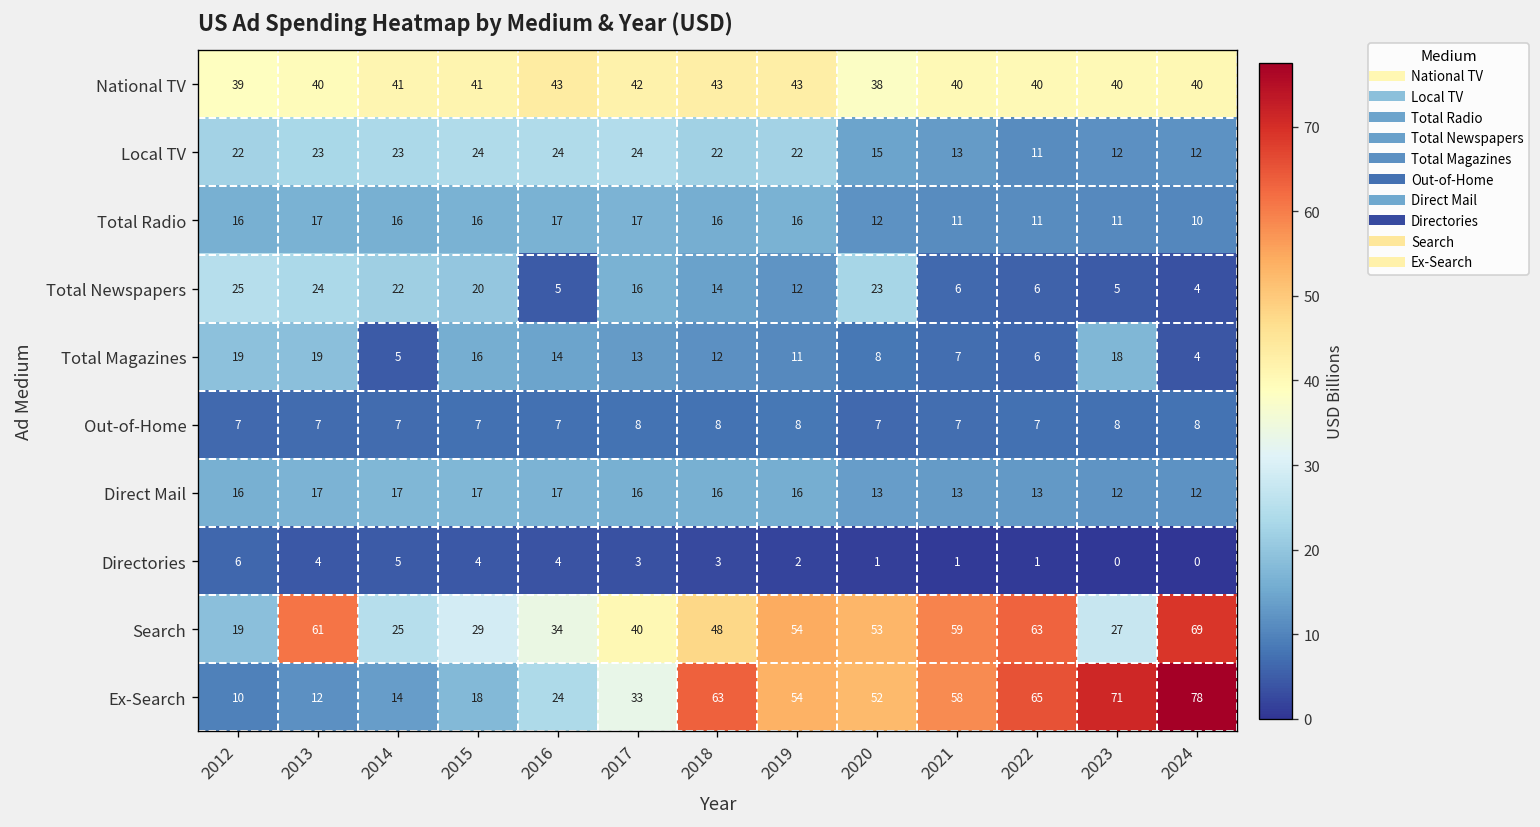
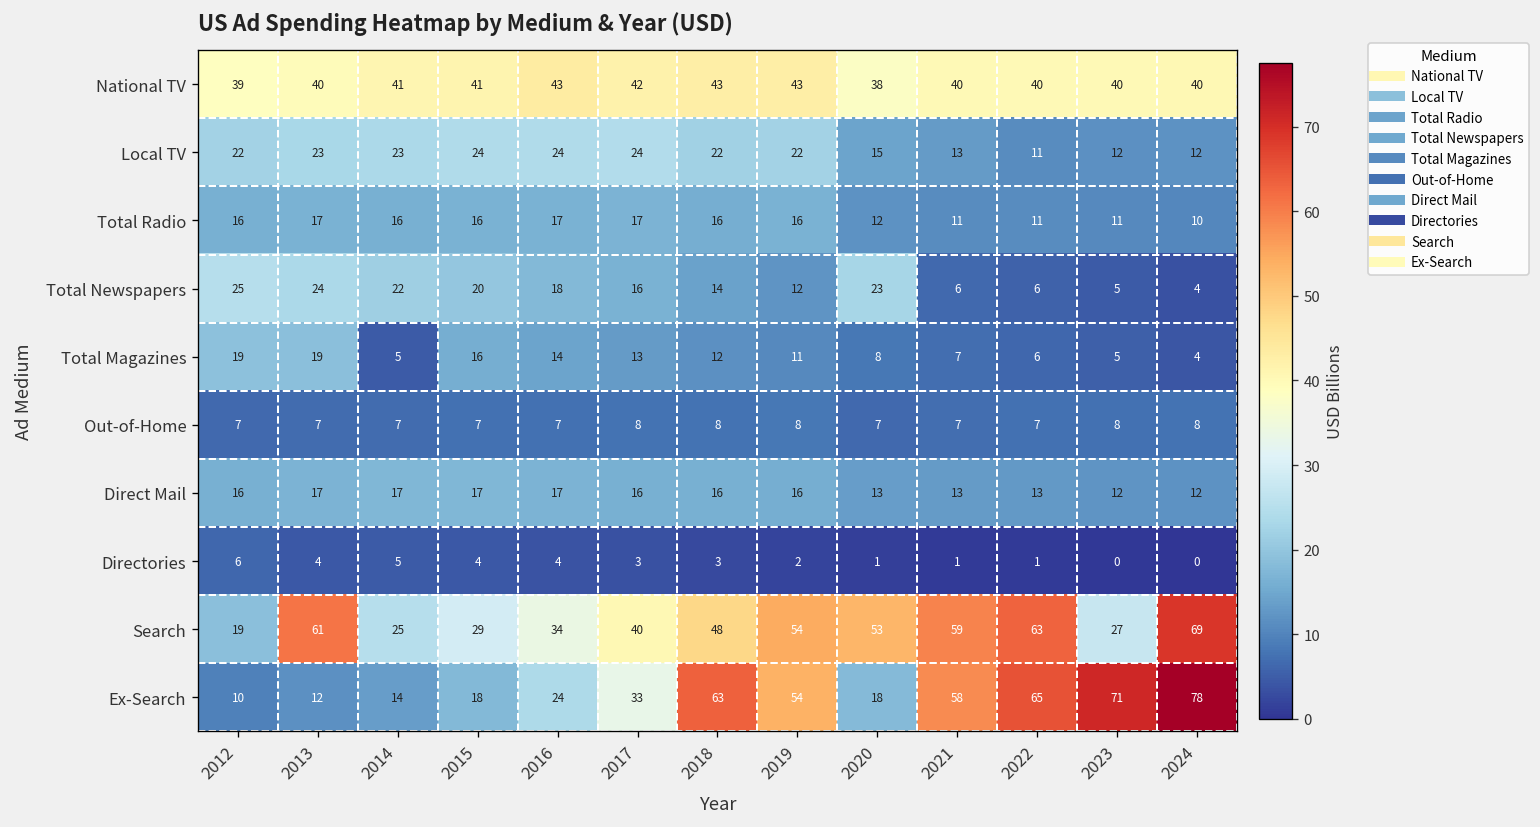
Total Newspapers, 2016: 5 -> 18
Total Magazines, 2023: 18 -> 5
Ex-Search, 2020: 52 -> 18
